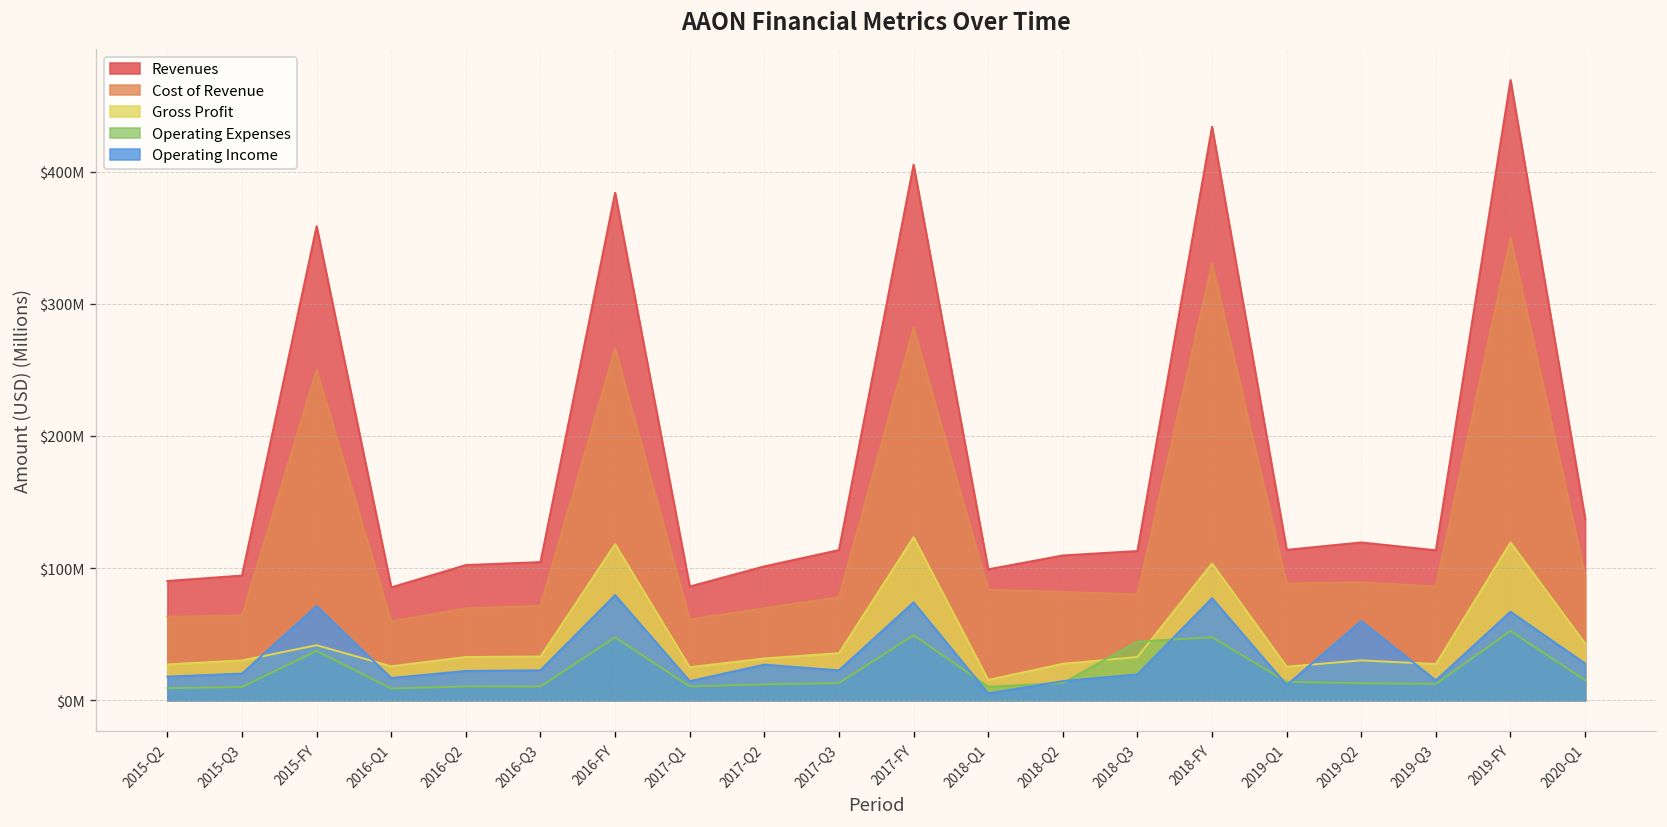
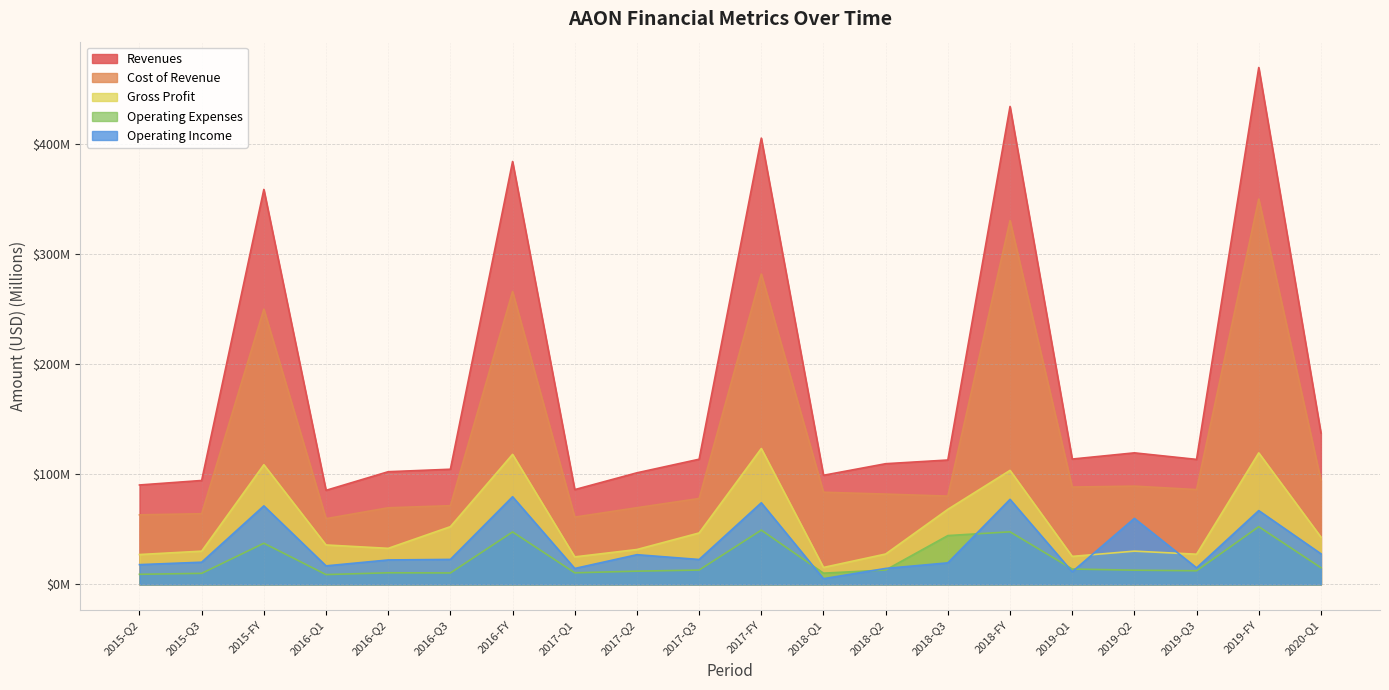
Gross Profit, 2015-FY: $42000000 -> $109000000
Gross Profit, 2016-Q1: $26000000 -> $36000000
Gross Profit, 2016-Q3: $33000000 -> $52000000
Gross Profit, 2017-Q3: $36000000 -> $47000000
Gross Profit, 2018-Q3: $33000000 -> $68000000
